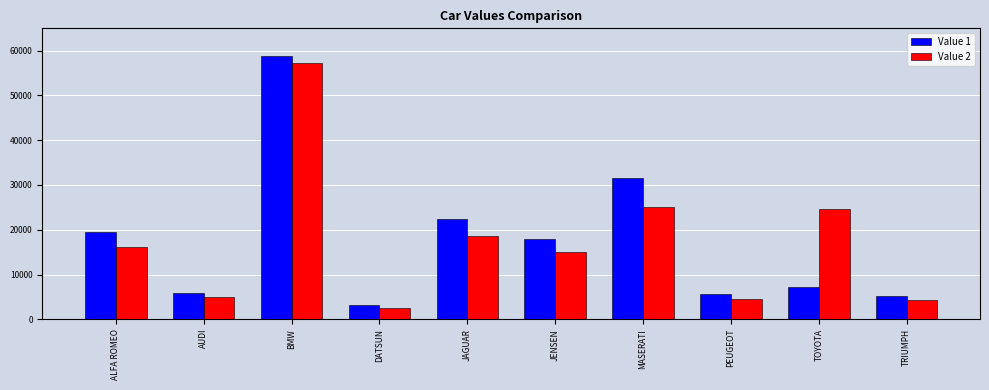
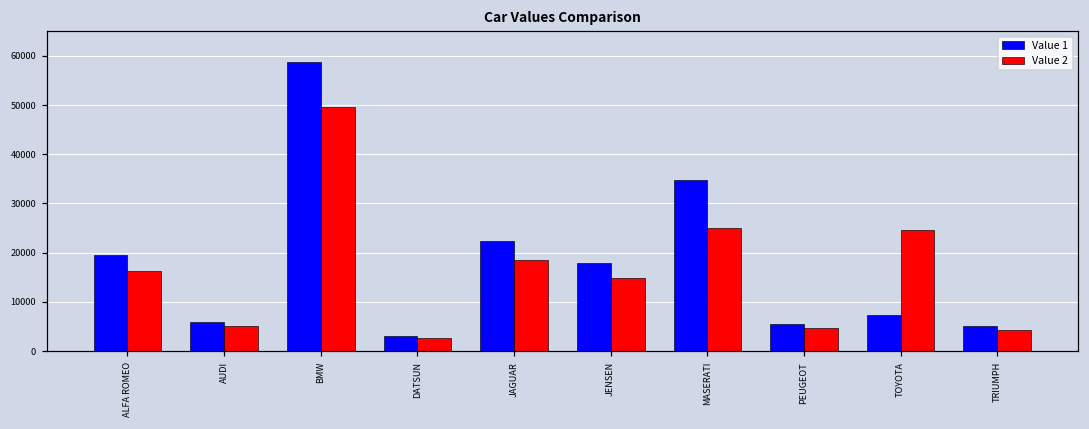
Value 2, BMW: 57000 -> 50000
Value 1, MASERATI: 32000 -> 35000
